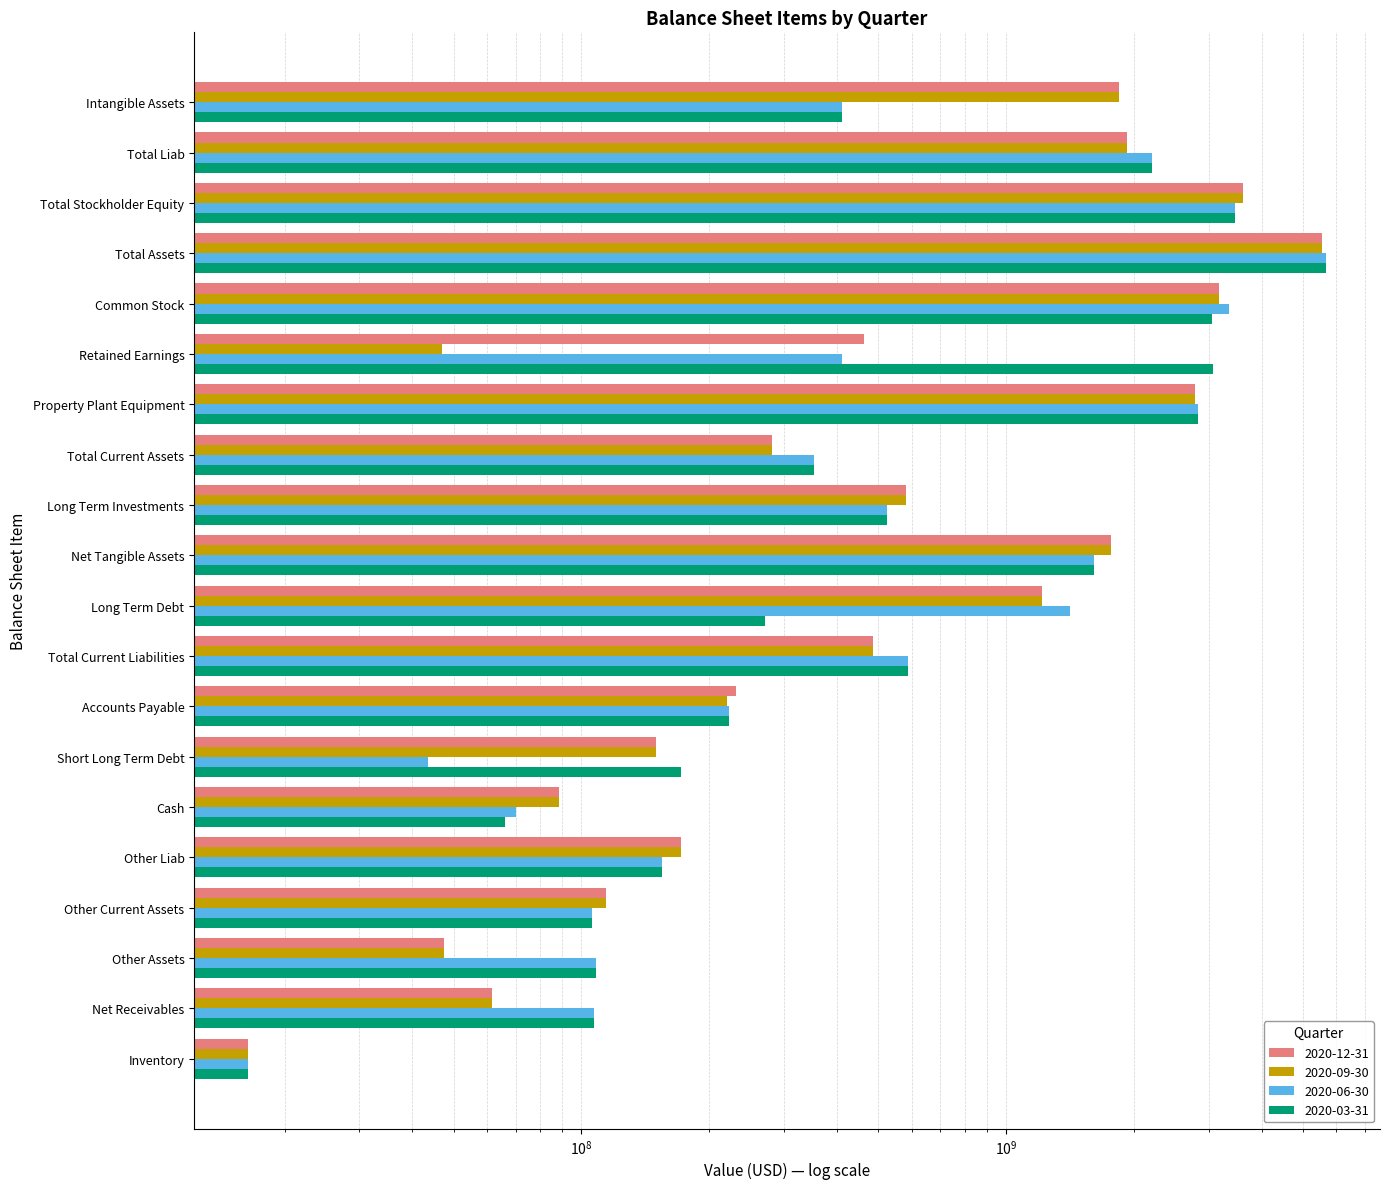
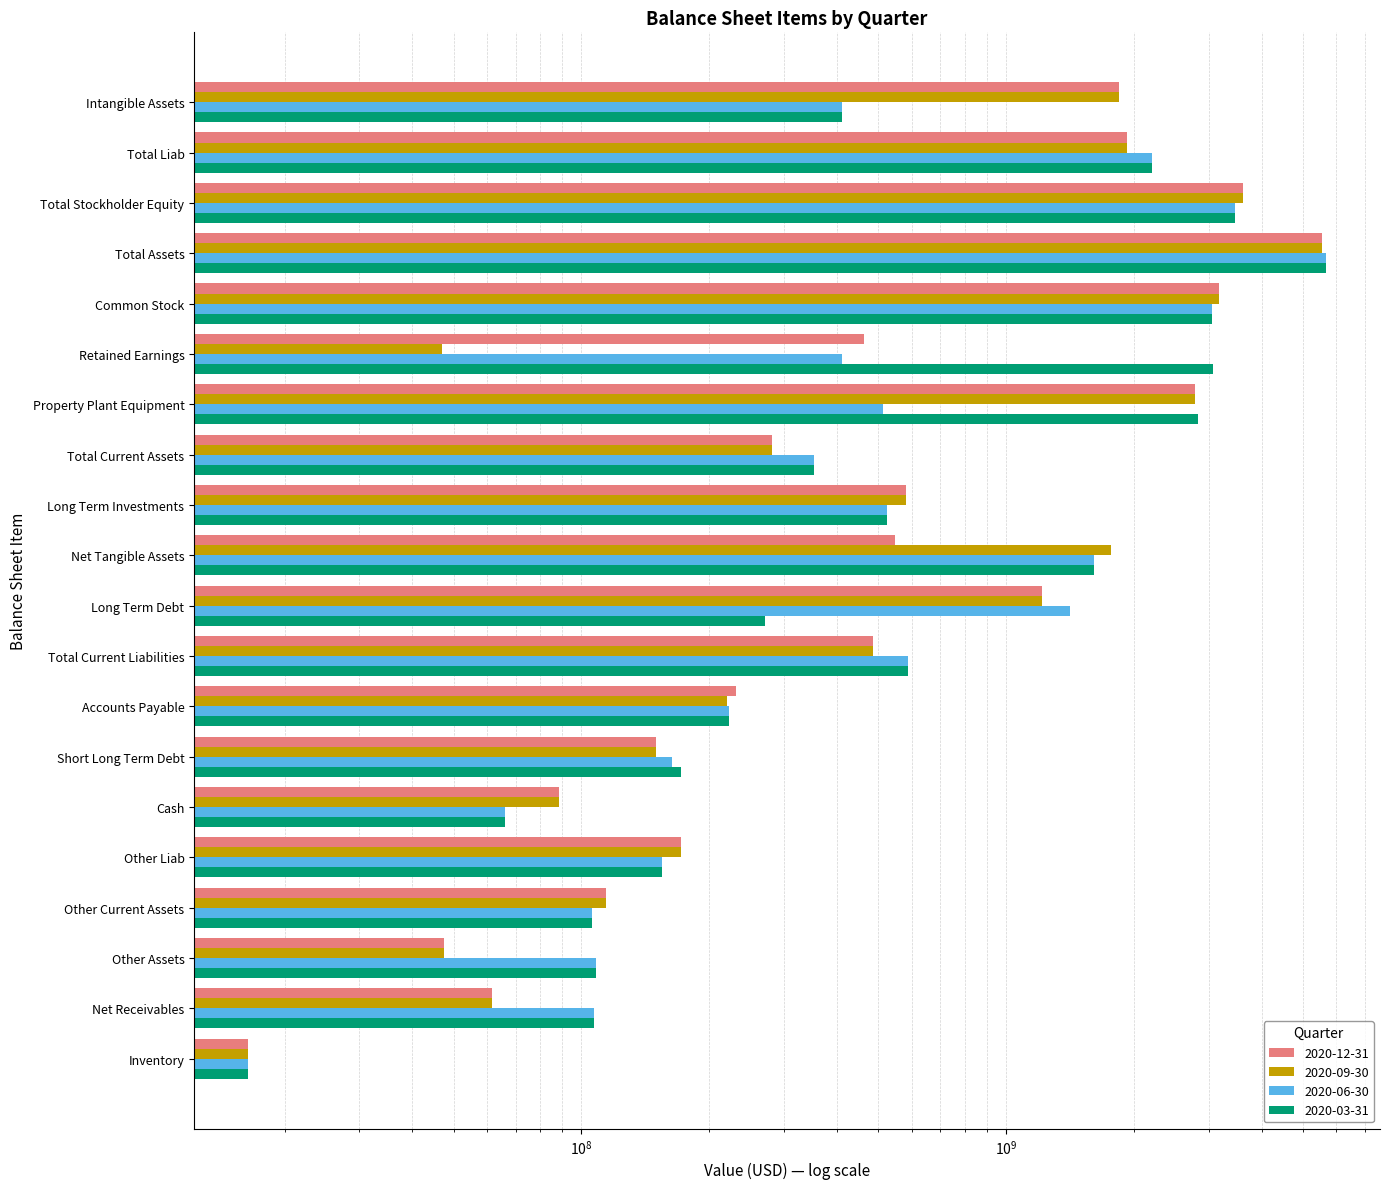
2020-06-30, Common Stock: 3300000000 -> 3100000000
2020-06-30, Property Plant Equipment: 2800000000 -> 510000000
2020-12-31, Net Tangible Assets: 1770000000 -> 550000000
2020-06-30, Short Long Term Debt: 44000000 -> 164000000
2020-06-30, Cash: 70000000 -> 66000000
